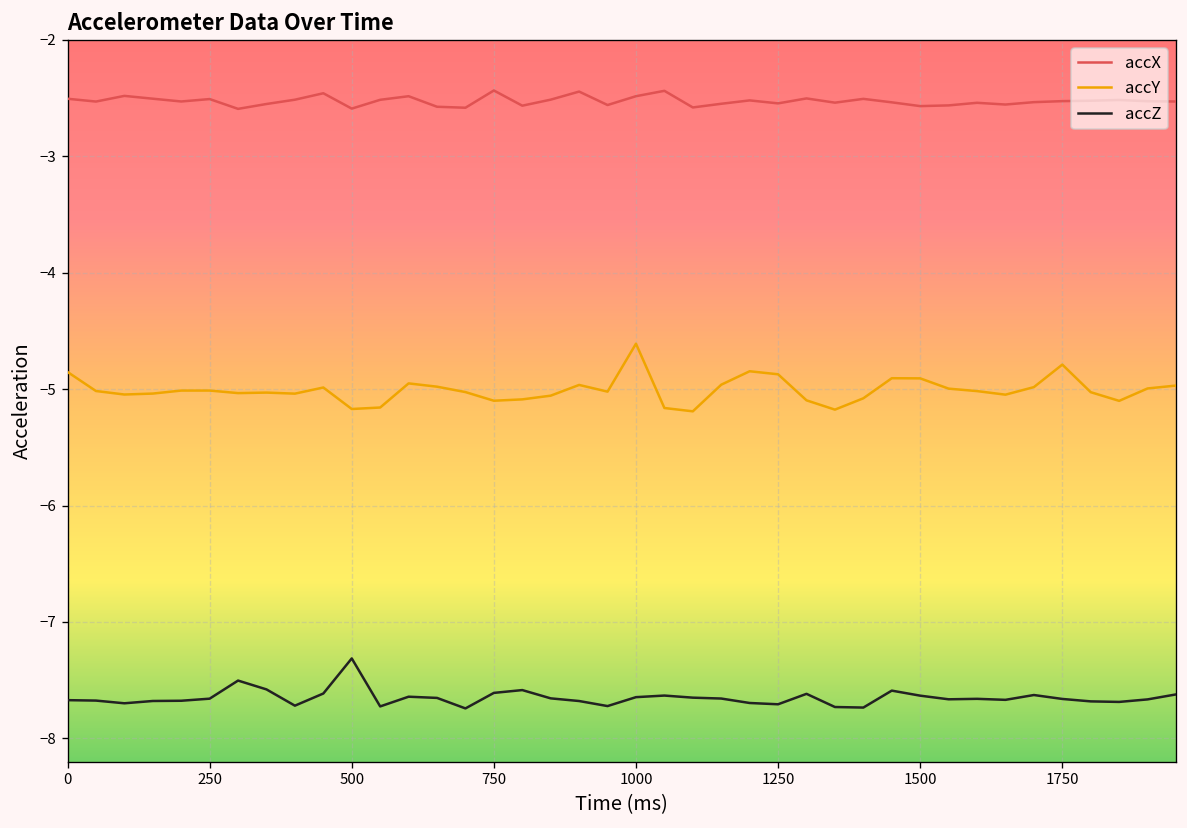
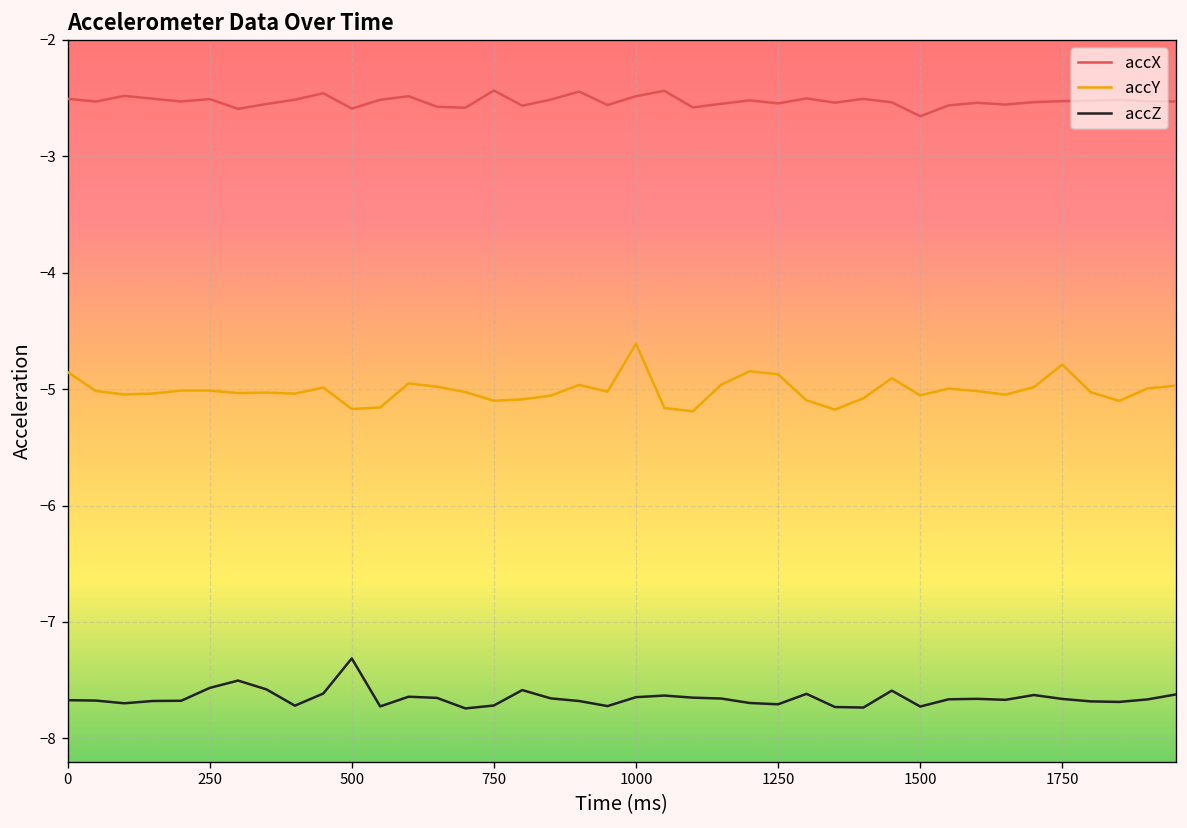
accZ, 250: -7.7 -> -7.6
accZ, 750: -7.6 -> -7.7
accX, 1500: -2.6 -> -2.7
accY, 1500: -4.9 -> -5.1
accZ, 1500: -7.6 -> -7.7
